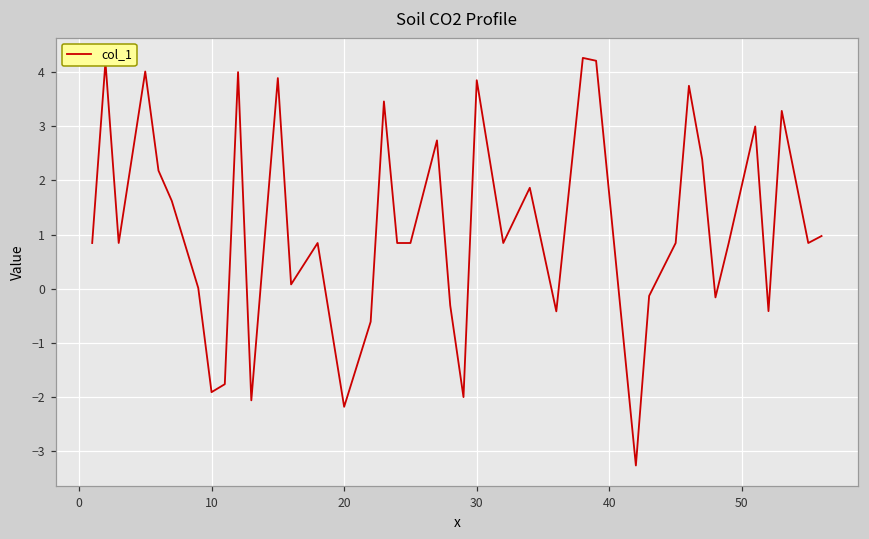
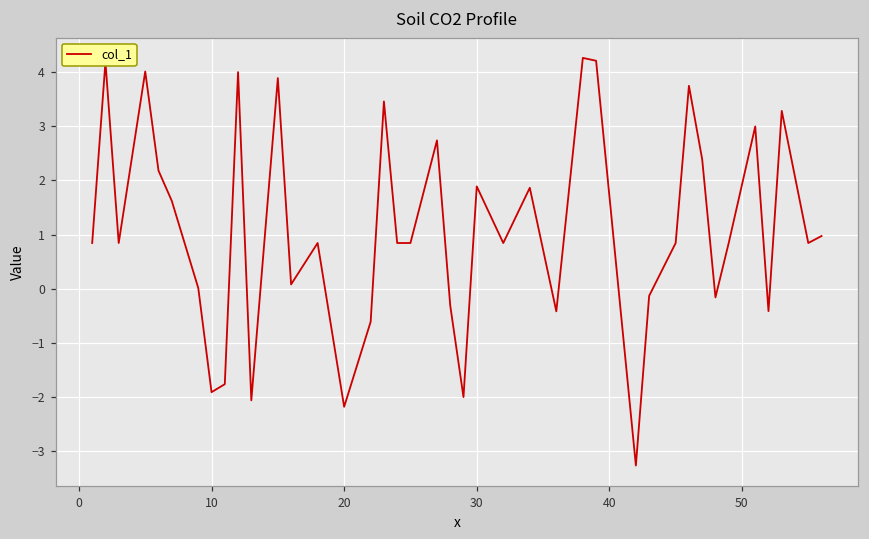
30: 3.9 -> 1.9
